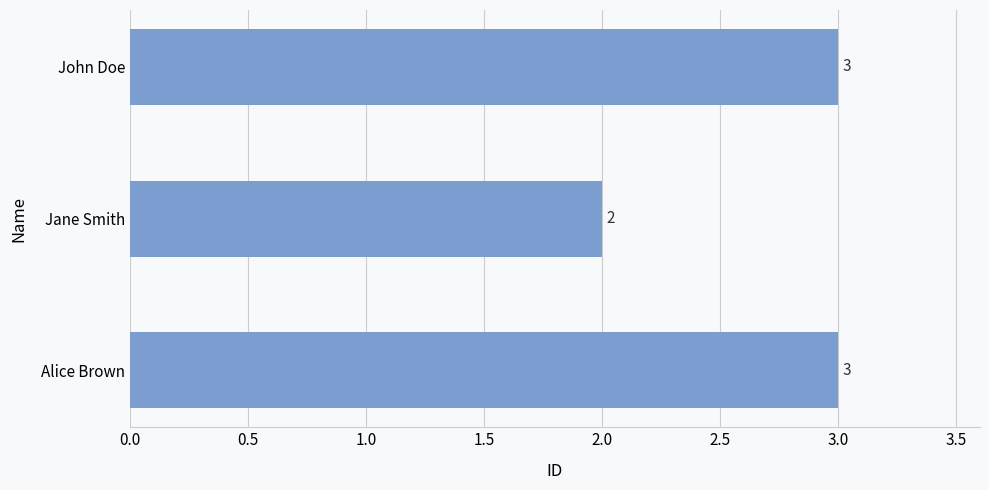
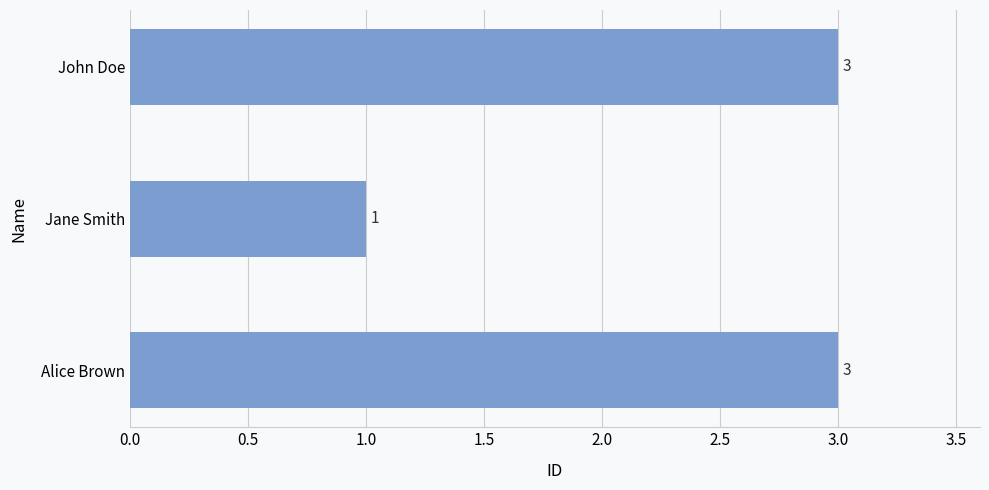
Jane Smith: 2 -> 1
